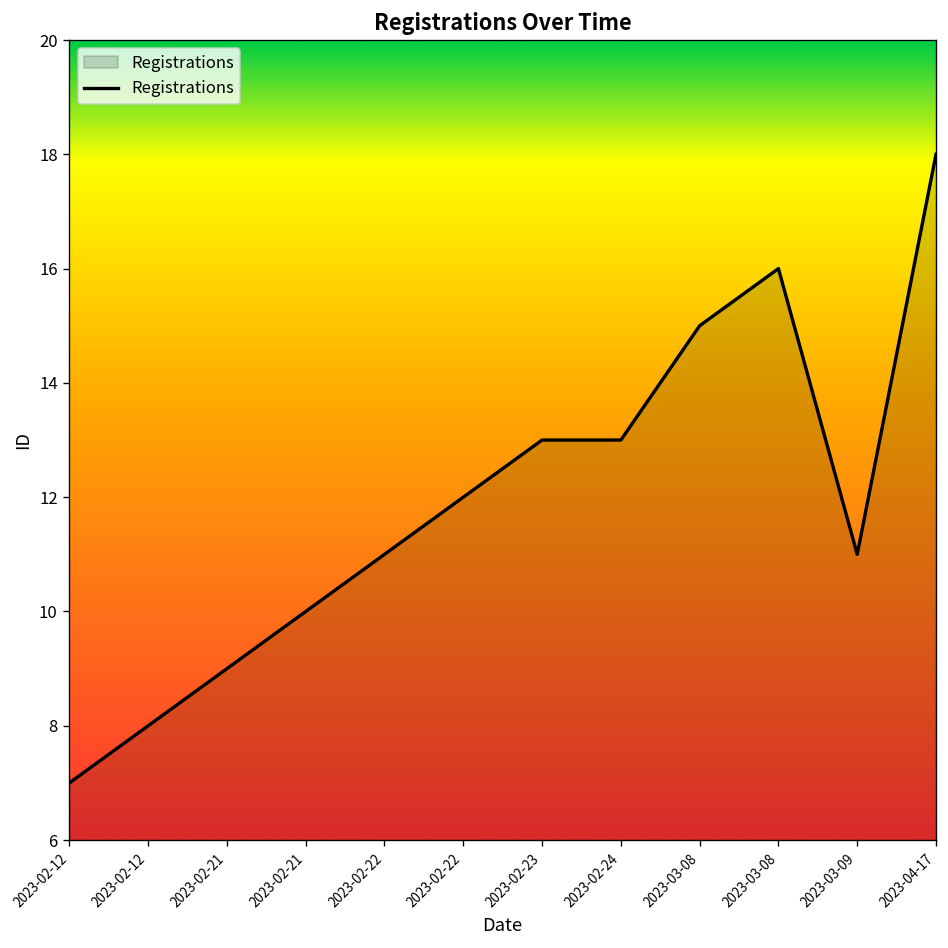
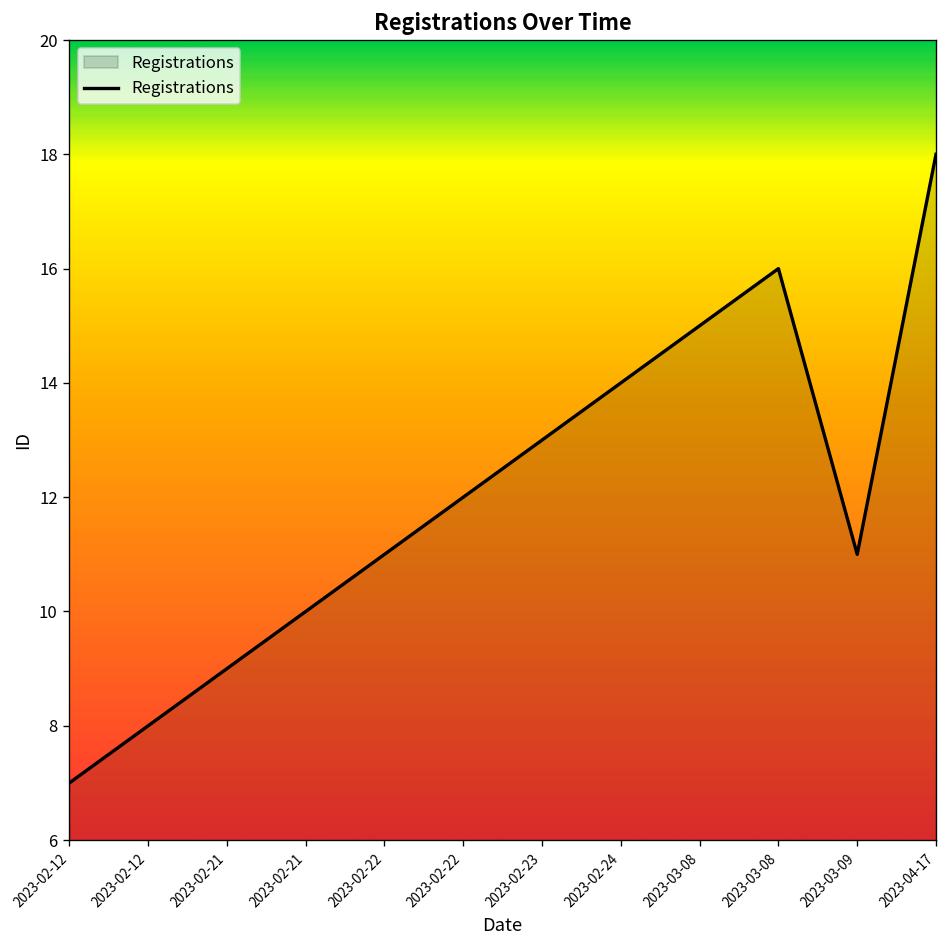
2023-02-24: 13 -> 14
